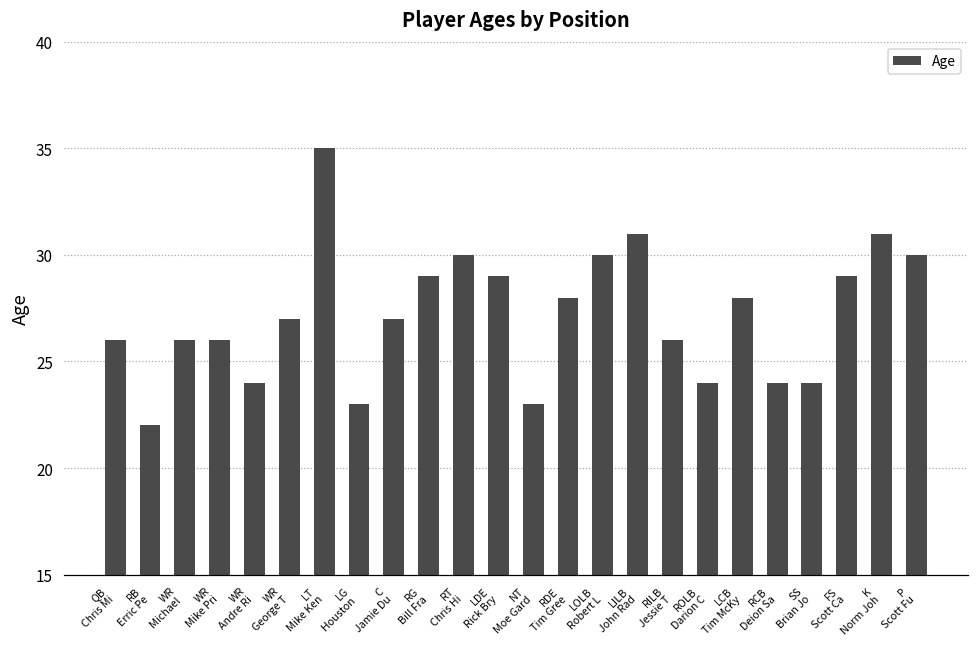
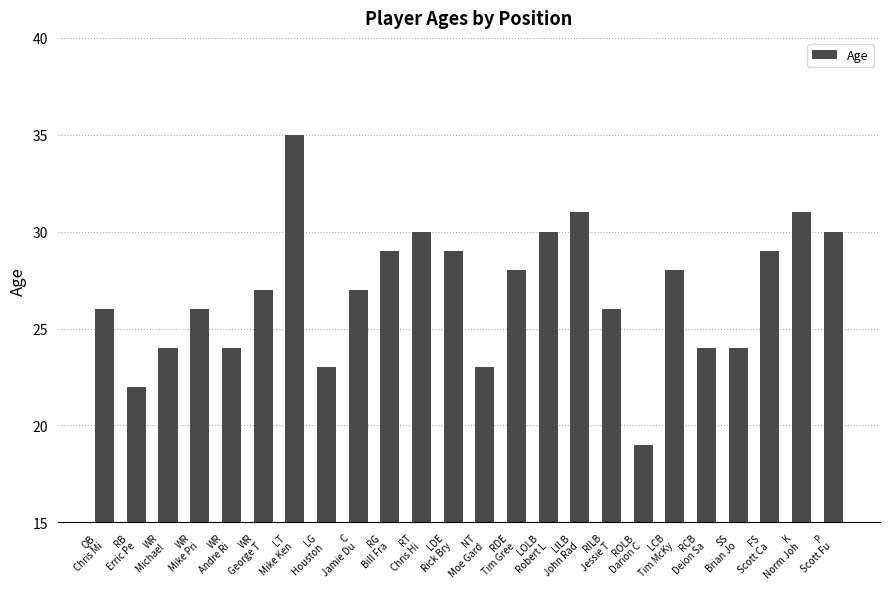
WR Michael: 26 -> 24
ROLB Darion C: 24 -> 19
